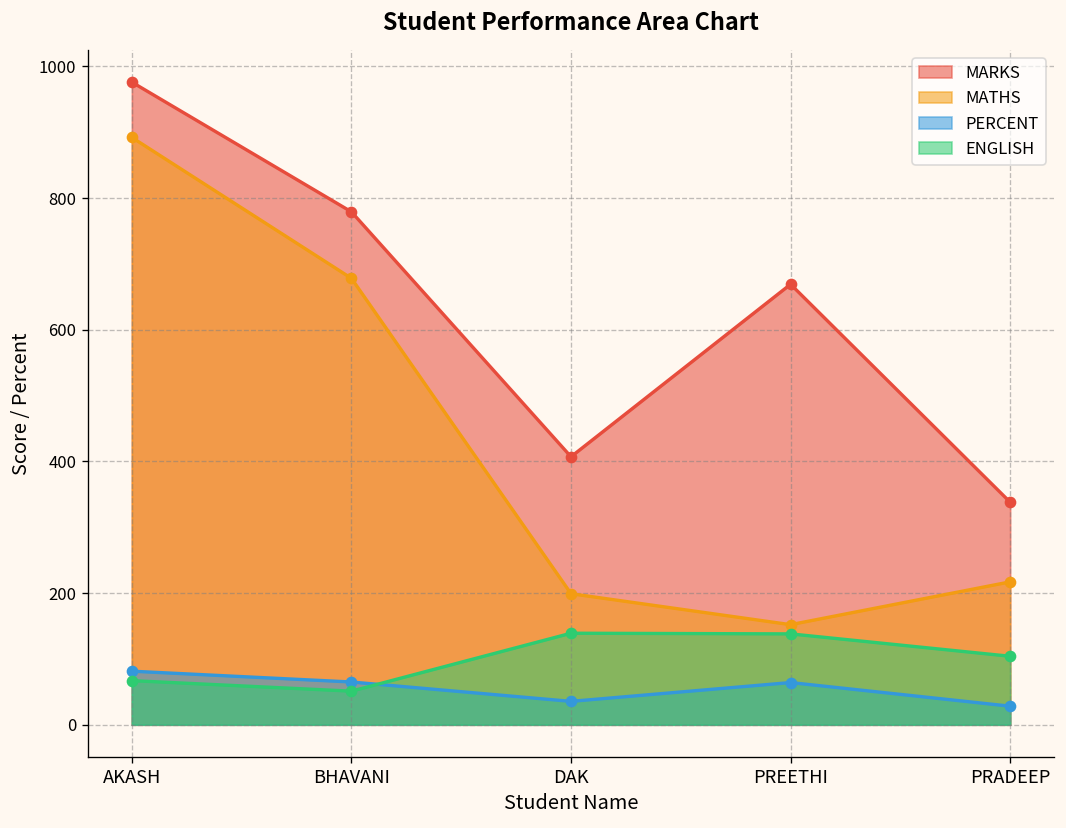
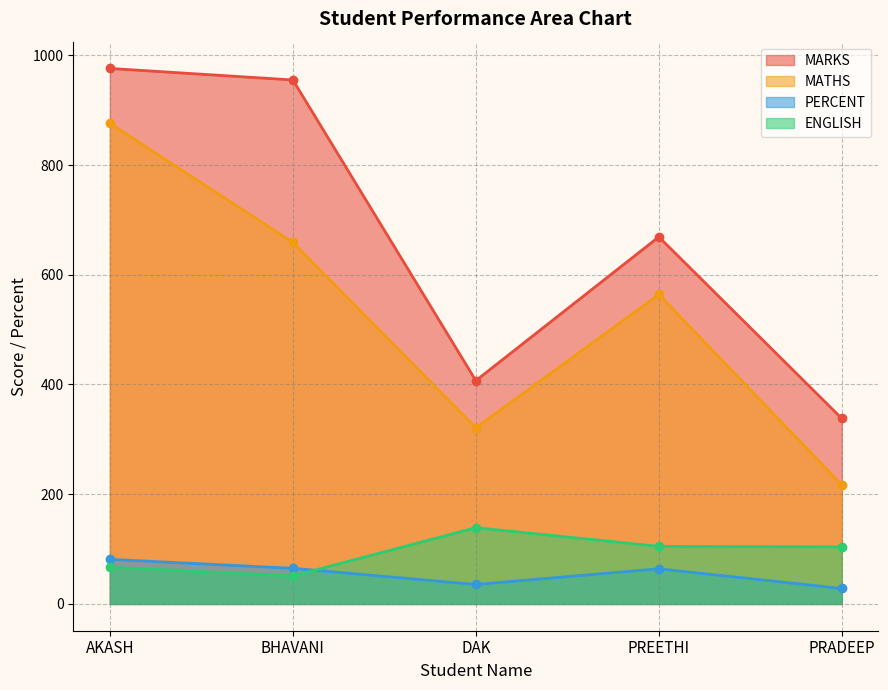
MATHS, AKASH: 890 -> 880
MARKS, BHAVANI: 780 -> 960
MATHS, BHAVANI: 680 -> 660
MATHS, DAK: 200 -> 320
MATHS, PREETHI: 150 -> 560
ENGLISH, PREETHI: 140 -> 110
